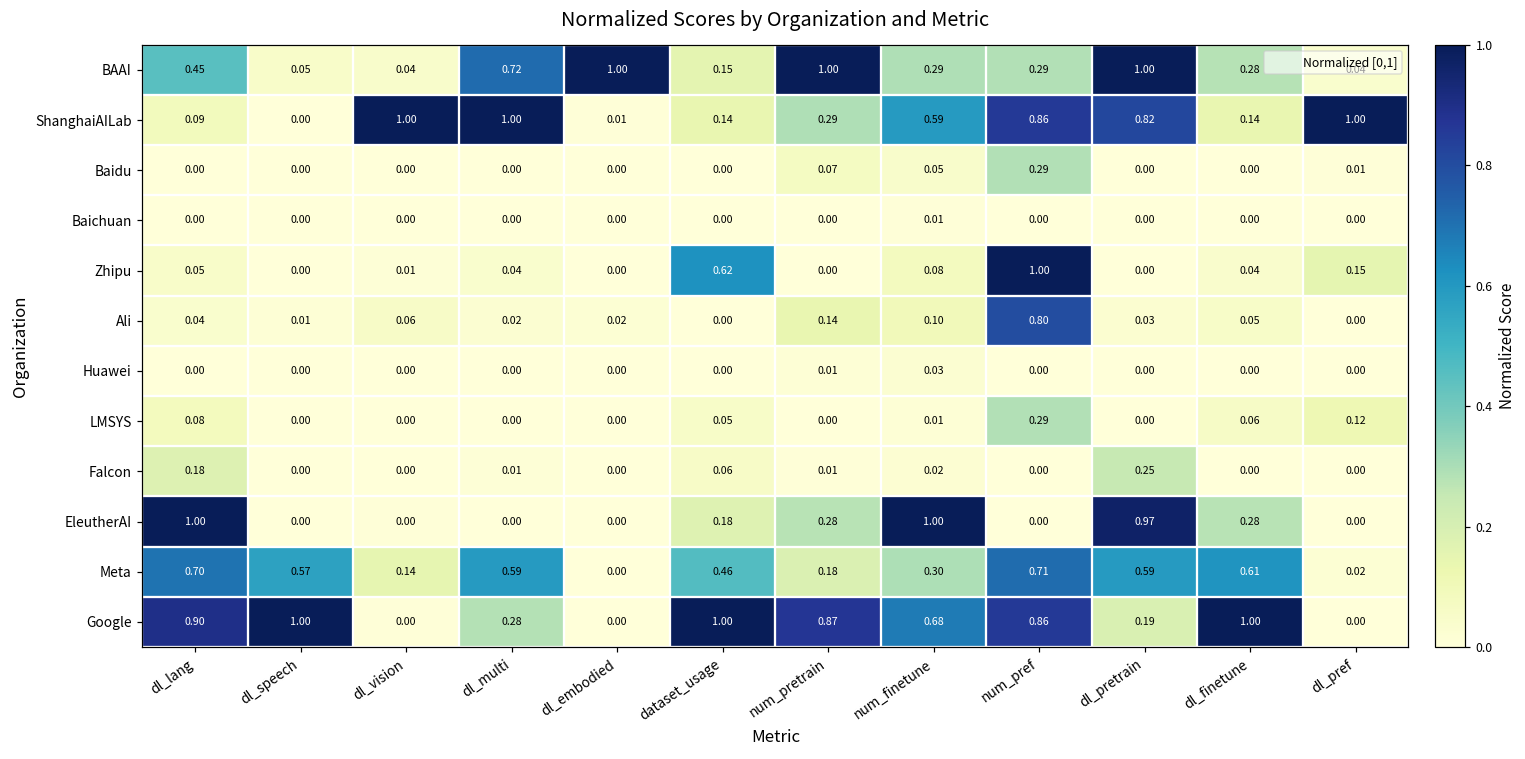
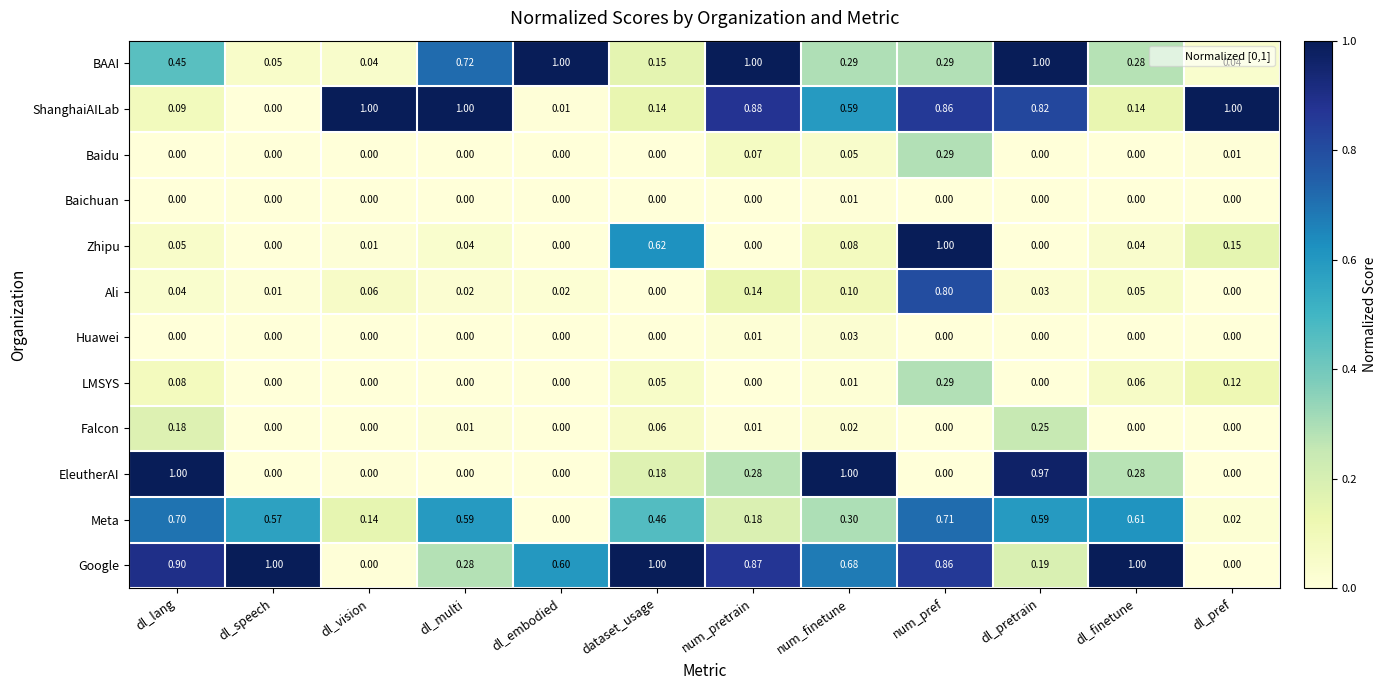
ShanghaiAILab, num_pretrain: 0.29 -> 0.88
Google, dl_embodied: 0.00 -> 0.60
